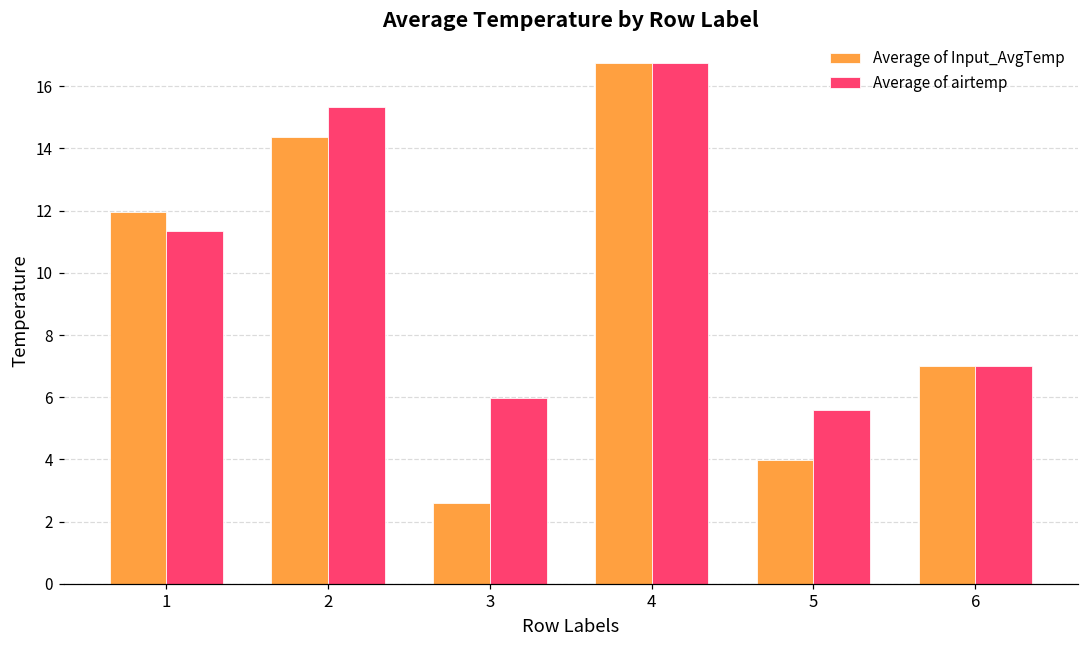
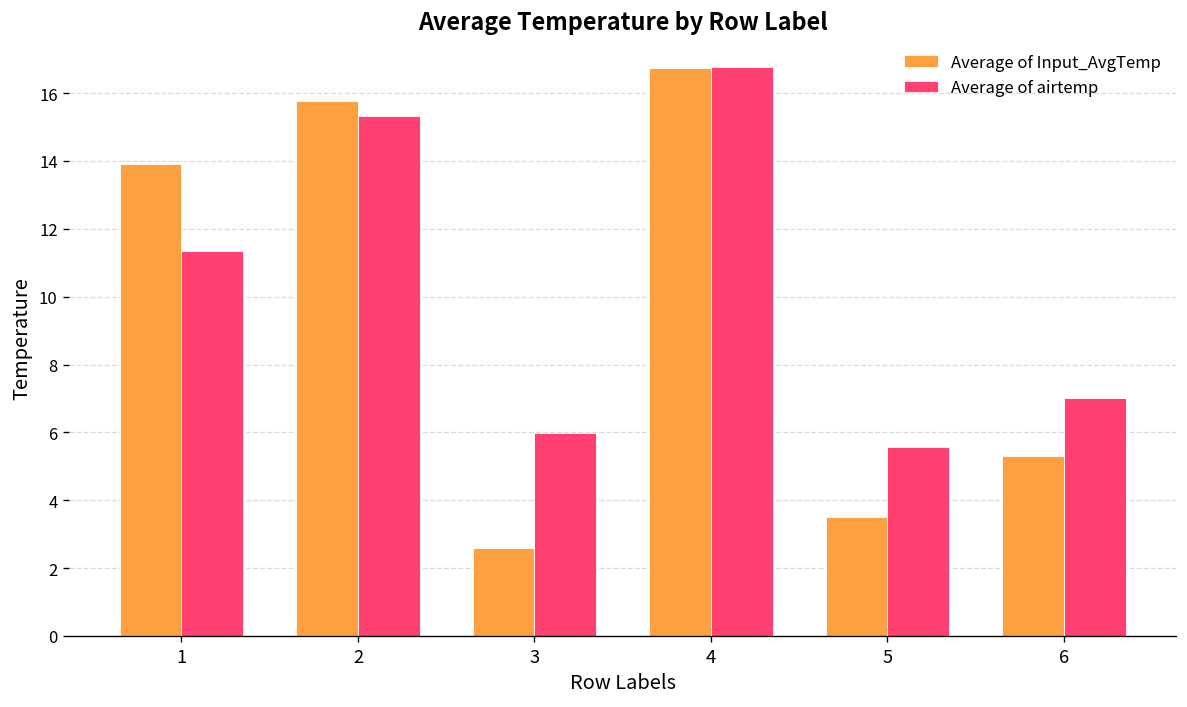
Average of Input_AvgTemp, 1: 12.0 -> 13.9
Average of Input_AvgTemp, 2: 14.4 -> 15.8
Average of Input_AvgTemp, 5: 4.0 -> 3.5
Average of Input_AvgTemp, 6: 7.0 -> 5.3
